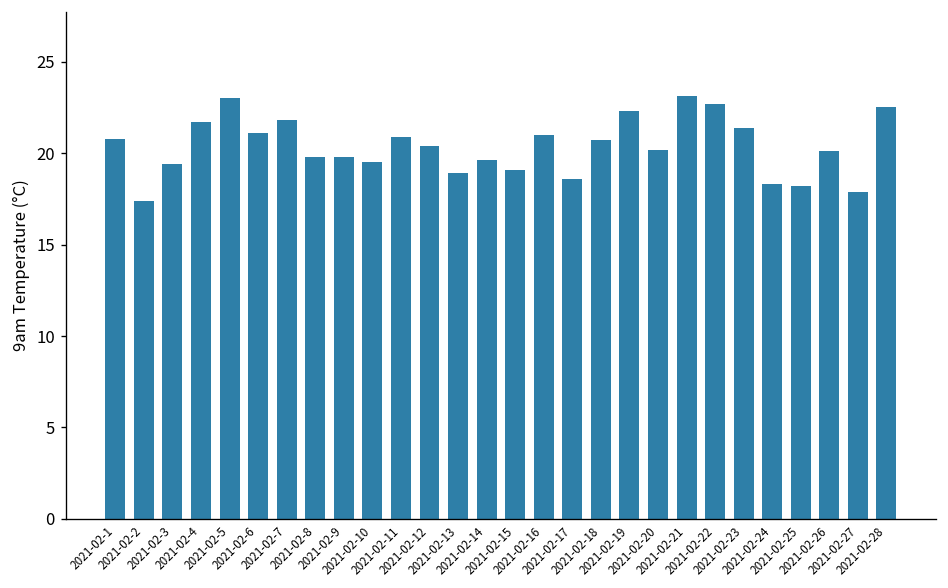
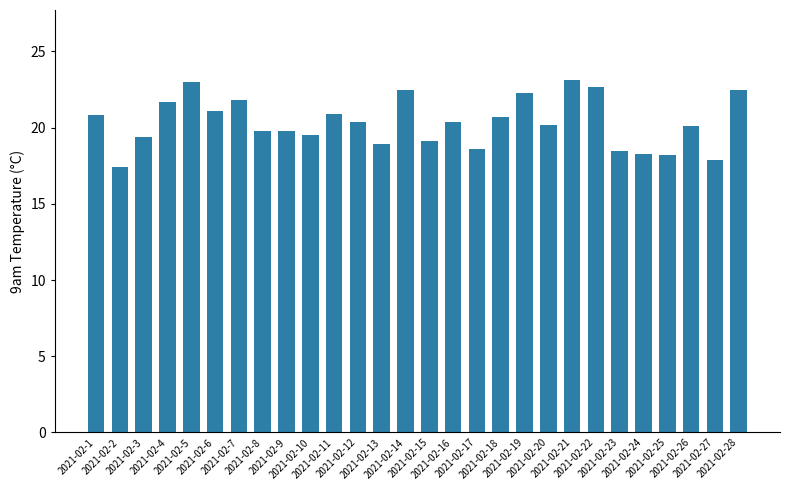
2021-02-14: 19.6 -> 22.5
2021-02-16: 21.0 -> 20.4
2021-02-23: 21.4 -> 18.5
